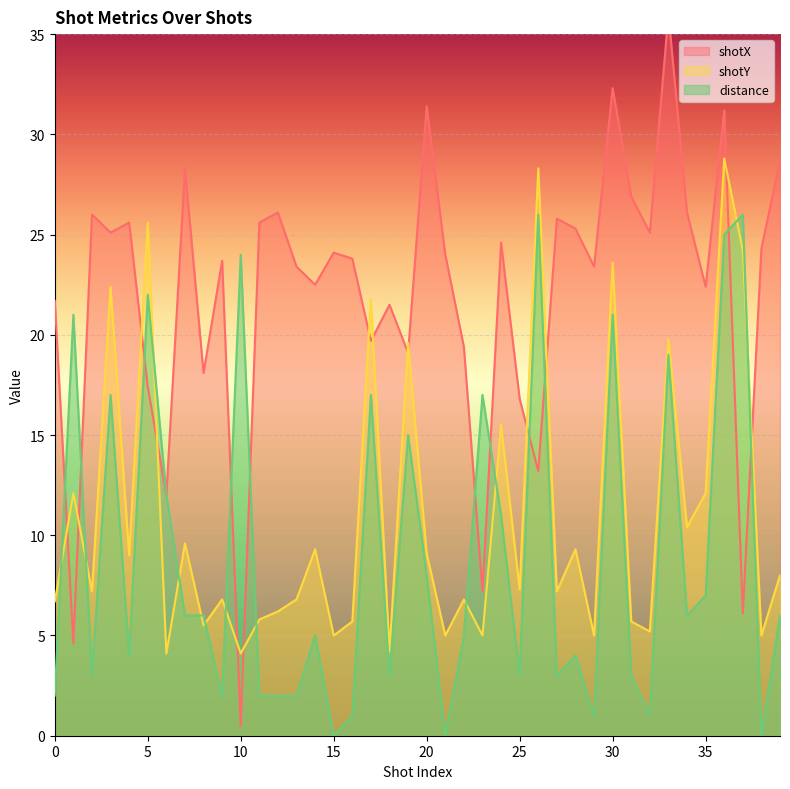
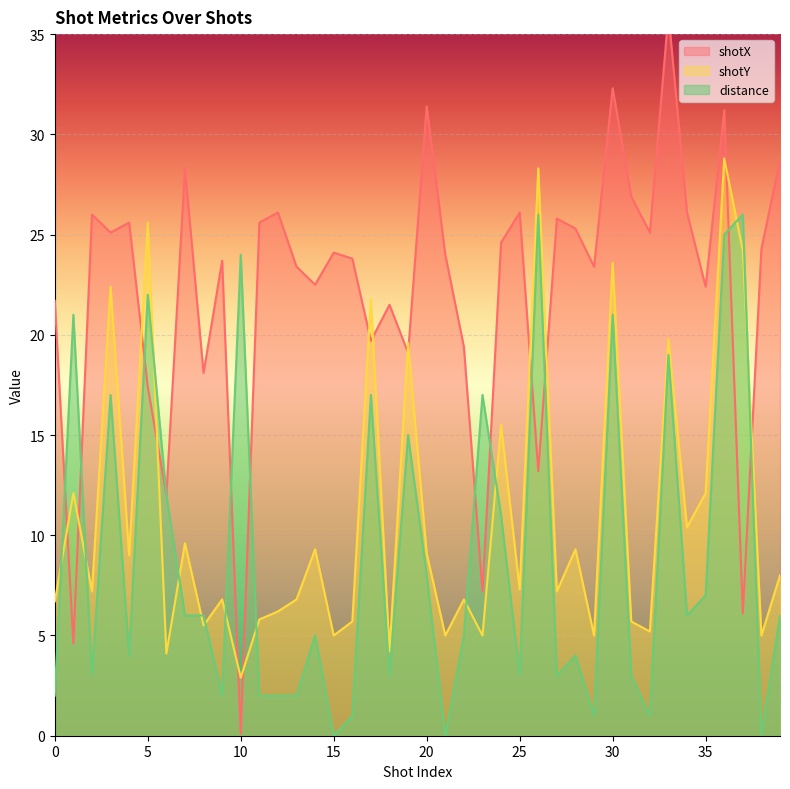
shotX, 10: 0.5 -> 0.1
shotY, 10: 4.1 -> 2.9
shotX, 25: 16.8 -> 26.1
